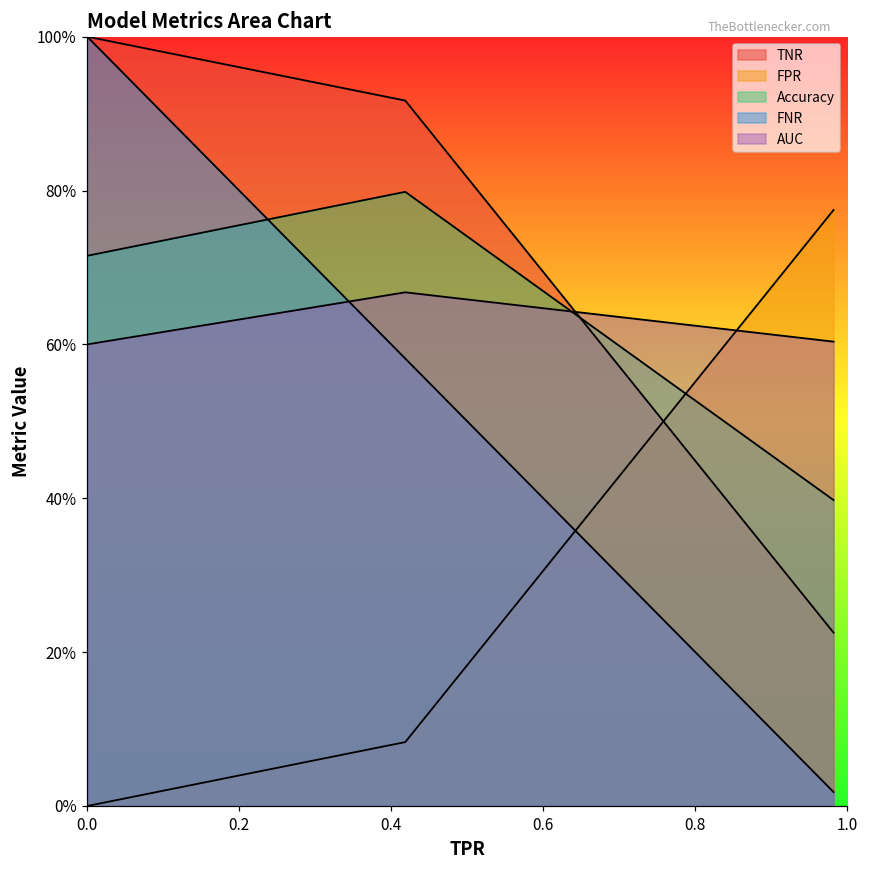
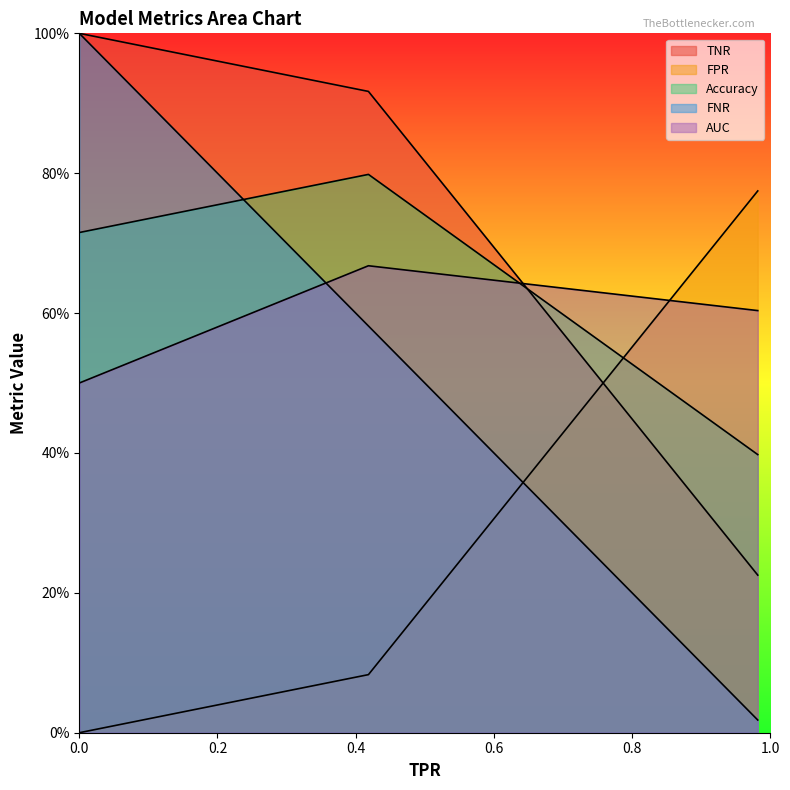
AUC, 0.0: 60% -> 50%
